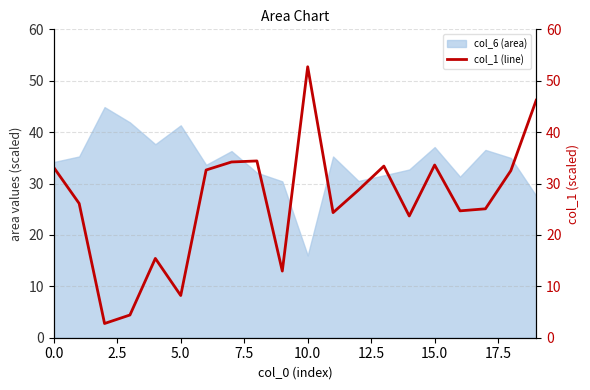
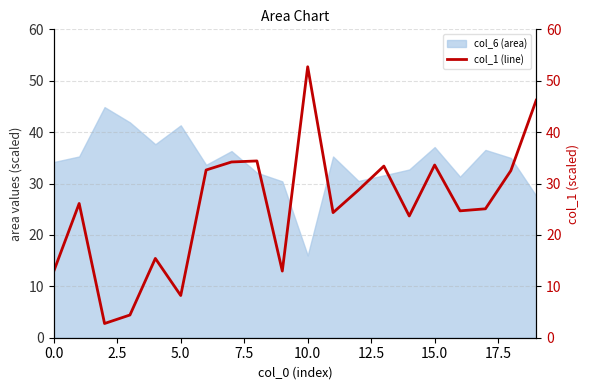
col_1 (line), 0.0: 33 -> 13
